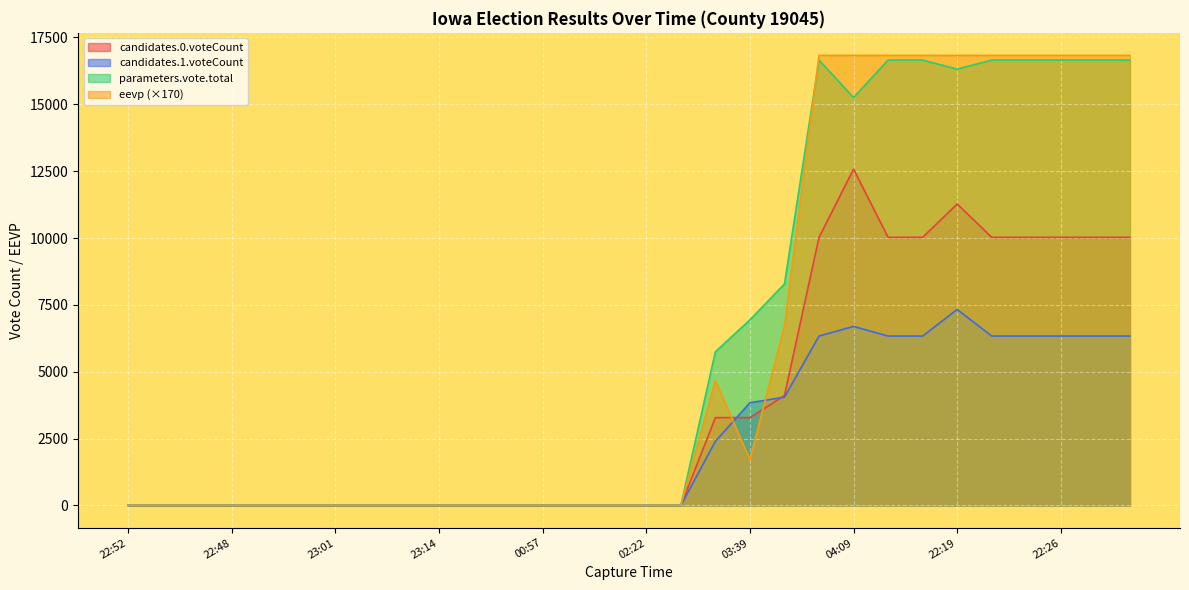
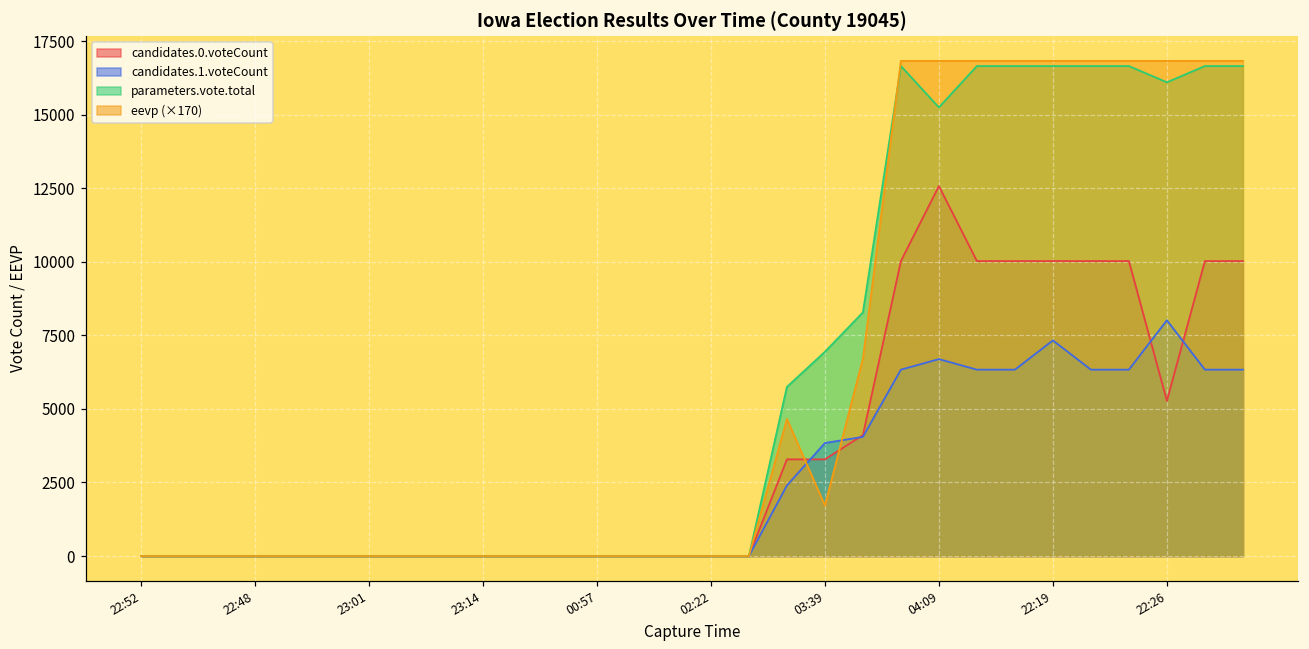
candidates.0.voteCount, 22:19: 11300 -> 10000
parameters.vote.total, 22:19: 16300 -> 16700
candidates.0.voteCount, 22:26: 10000 -> 5300
candidates.1.voteCount, 22:26: 6300 -> 8000
parameters.vote.total, 22:26: 16700 -> 16100
